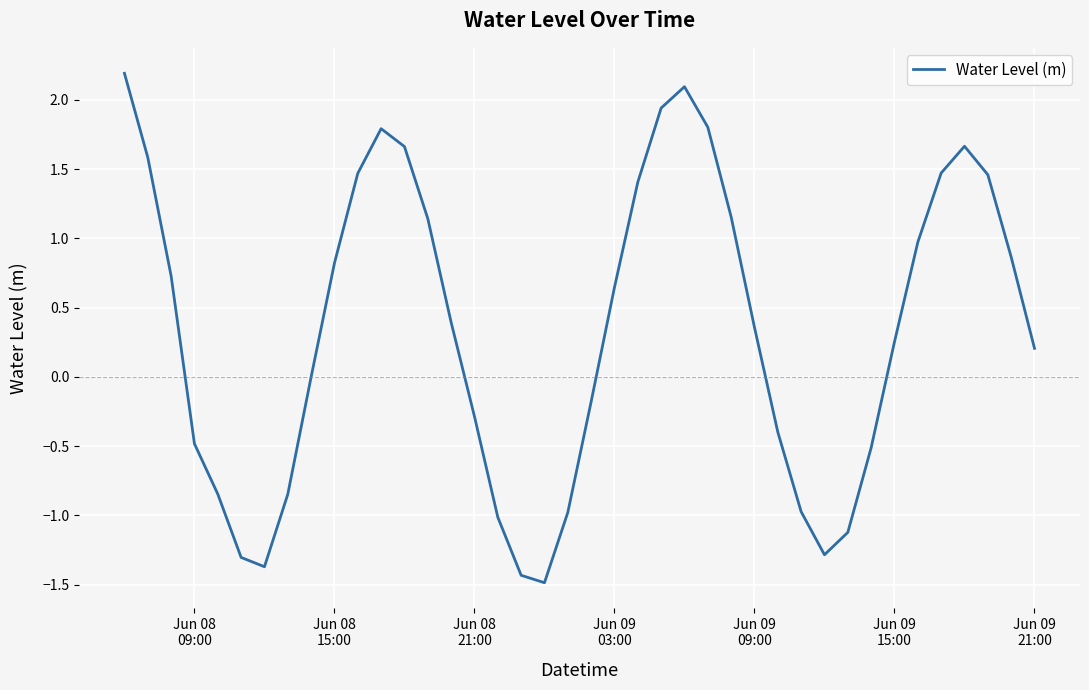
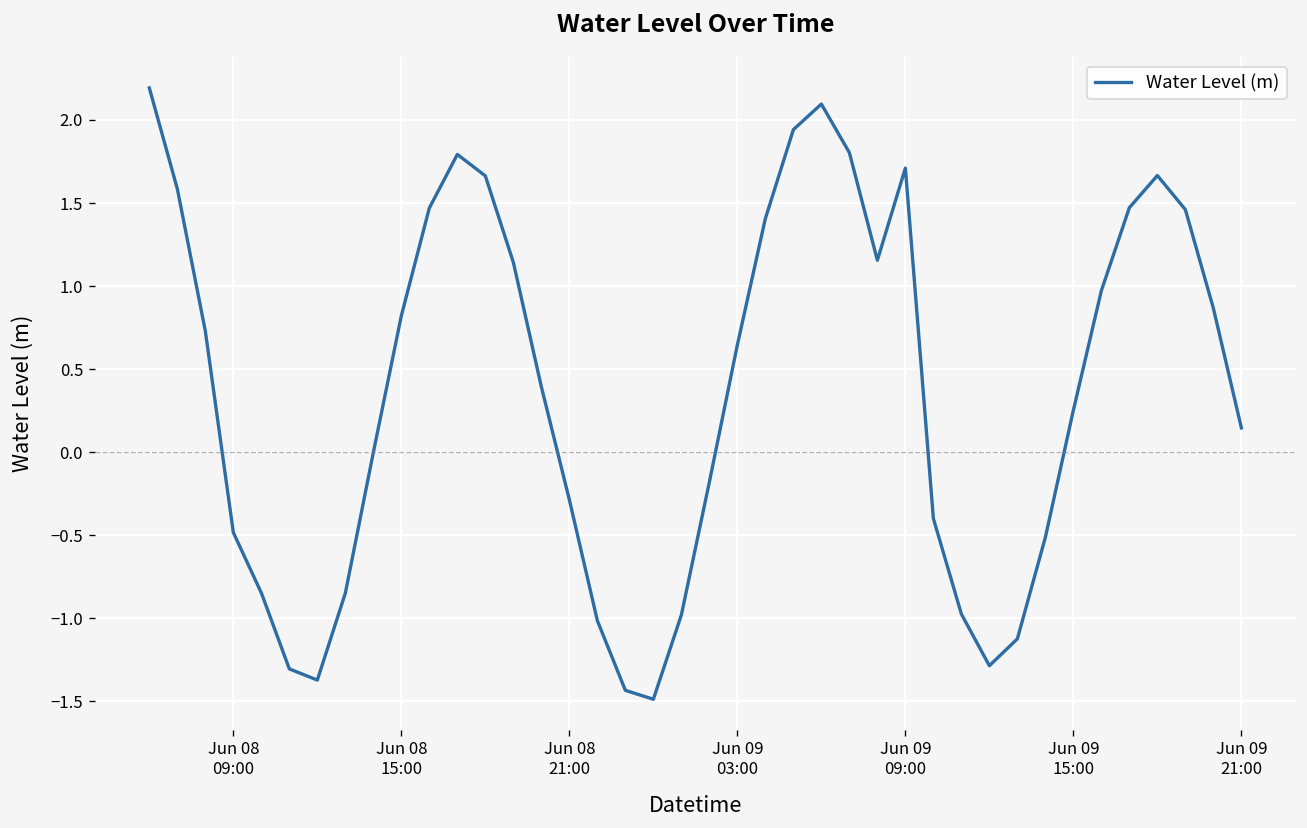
Jun 09 09:00: 0.36 -> 1.71
Jun 09 21:00: 0.21 -> 0.15
